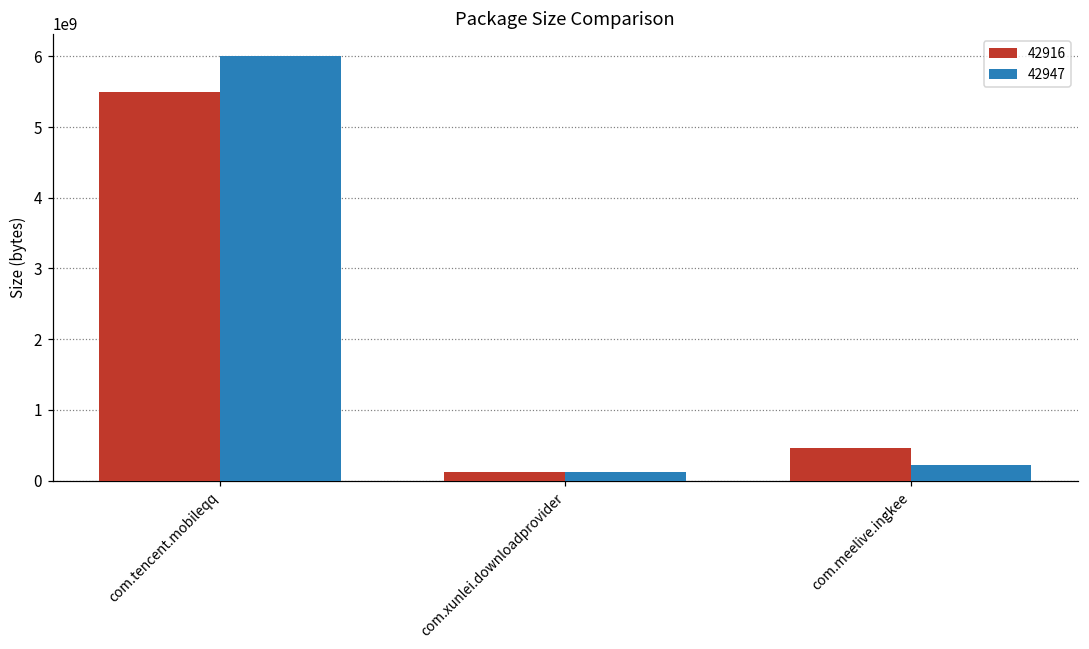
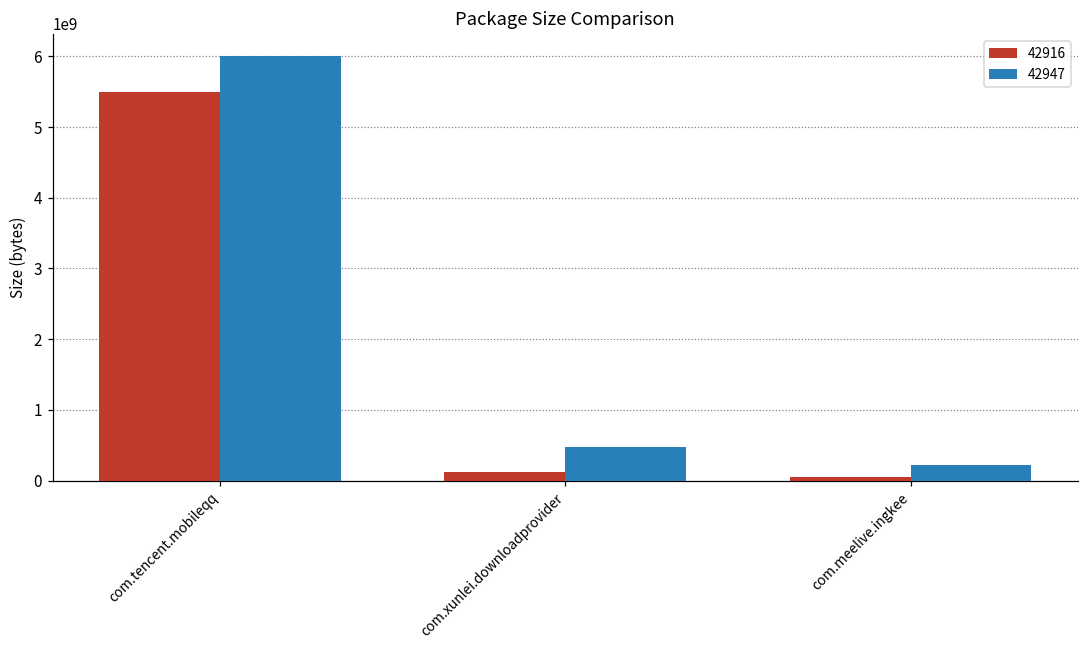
42947, com.xunlei.downloadprovider: 100000000 -> 500000000
42916, com.meelive.ingkee: 500000000 -> 0
